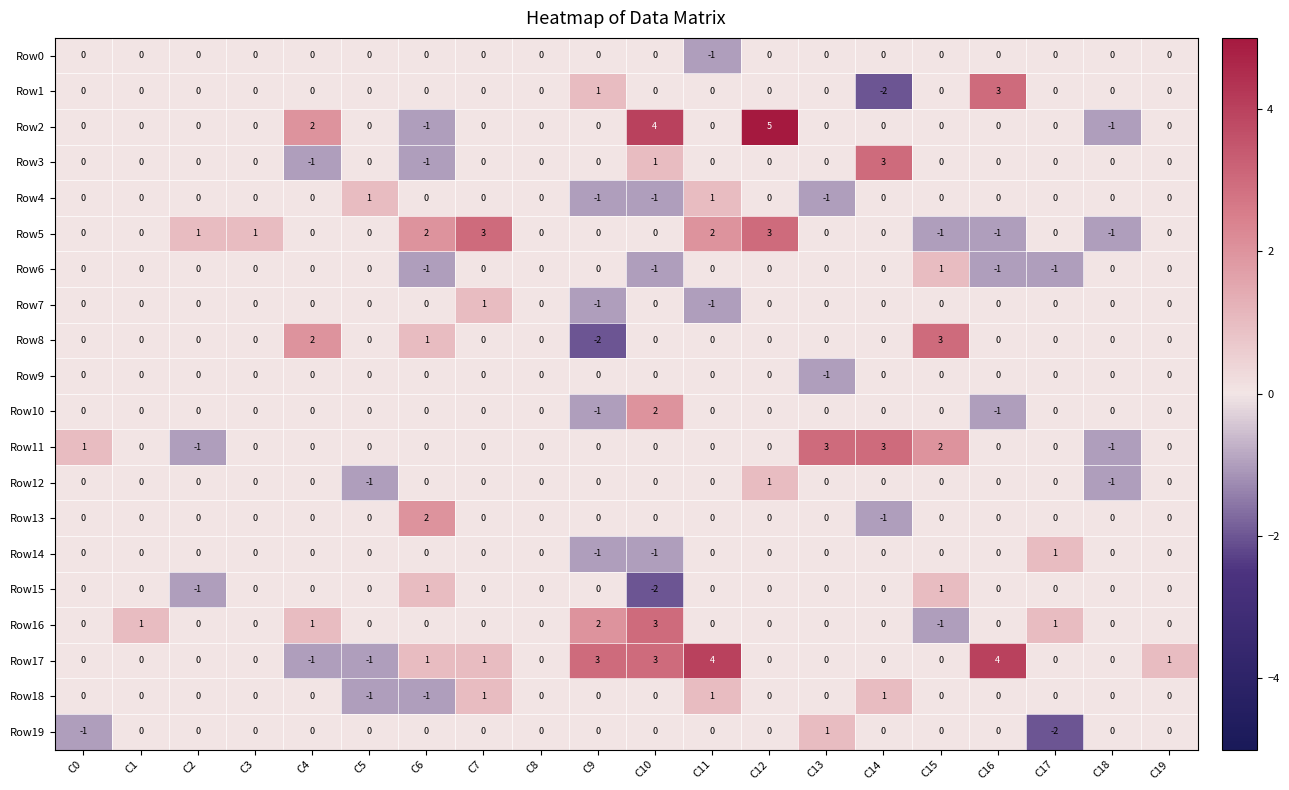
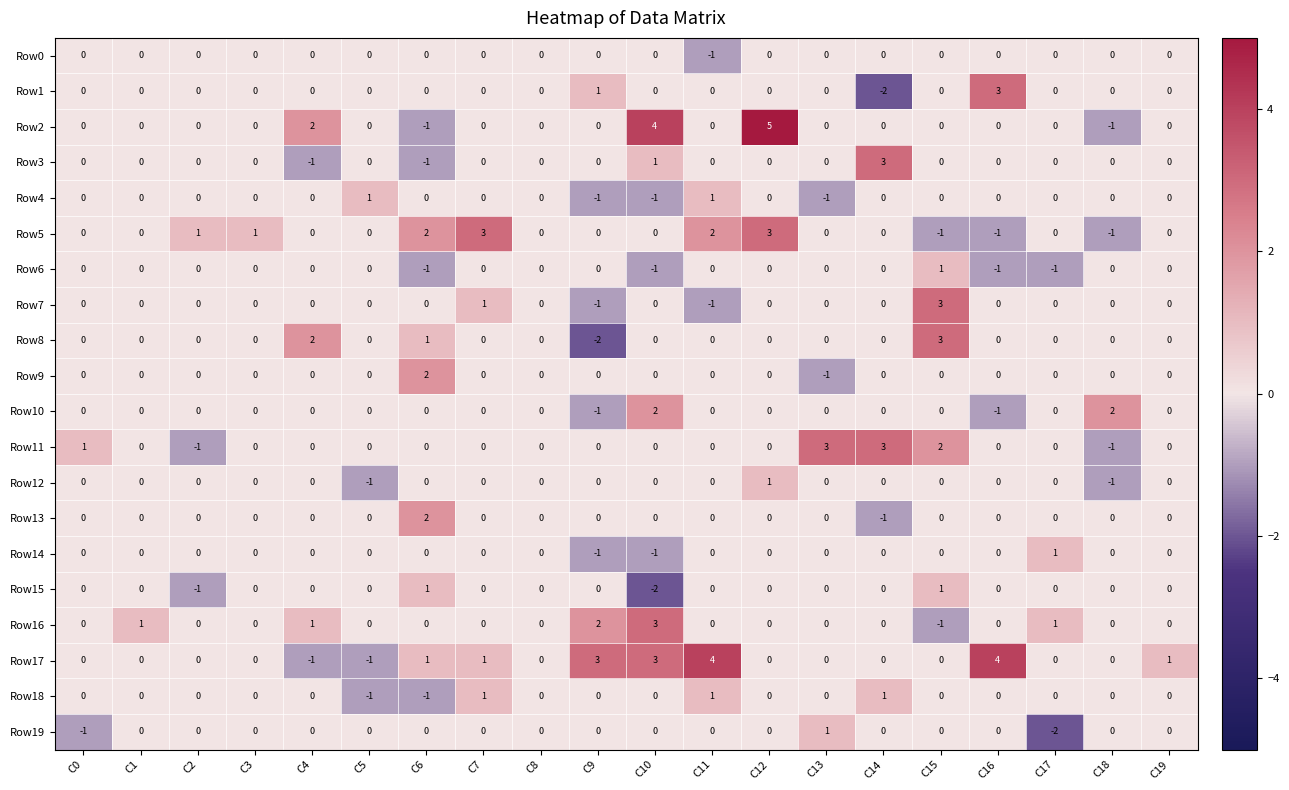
Row7, C15: 0 -> 3
Row9, C6: 0 -> 2
Row10, C18: 0 -> 2
